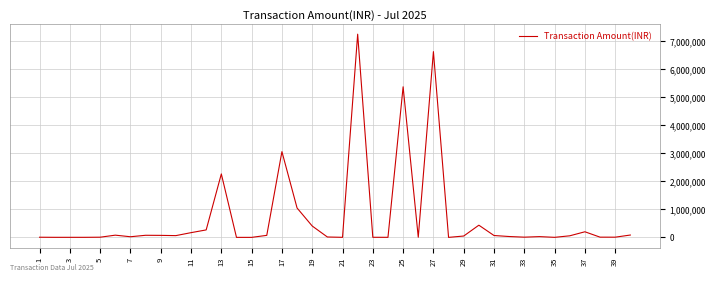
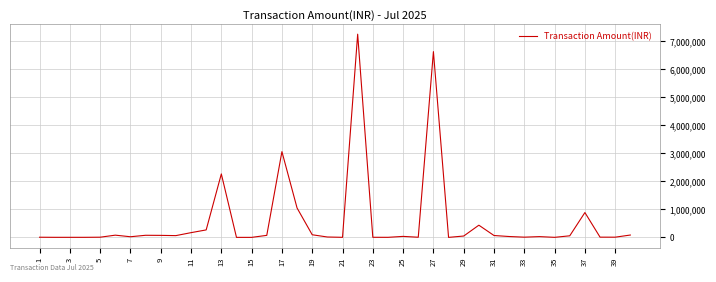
19: 400,000 -> 100,000
25: 5,400,000 -> 0
37: 200,000 -> 900,000
